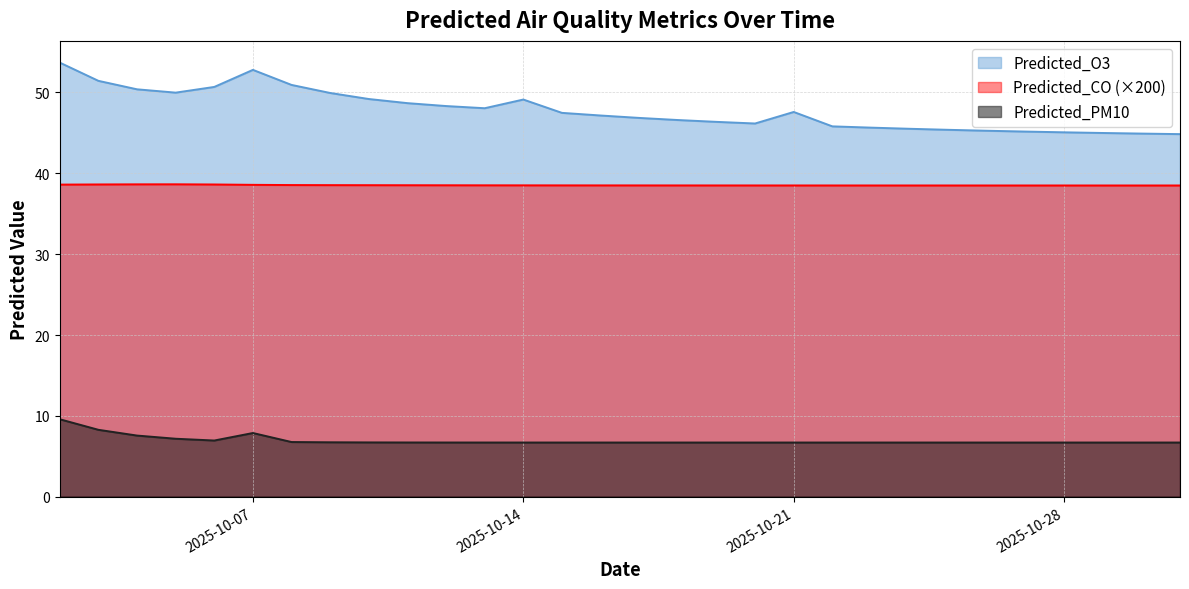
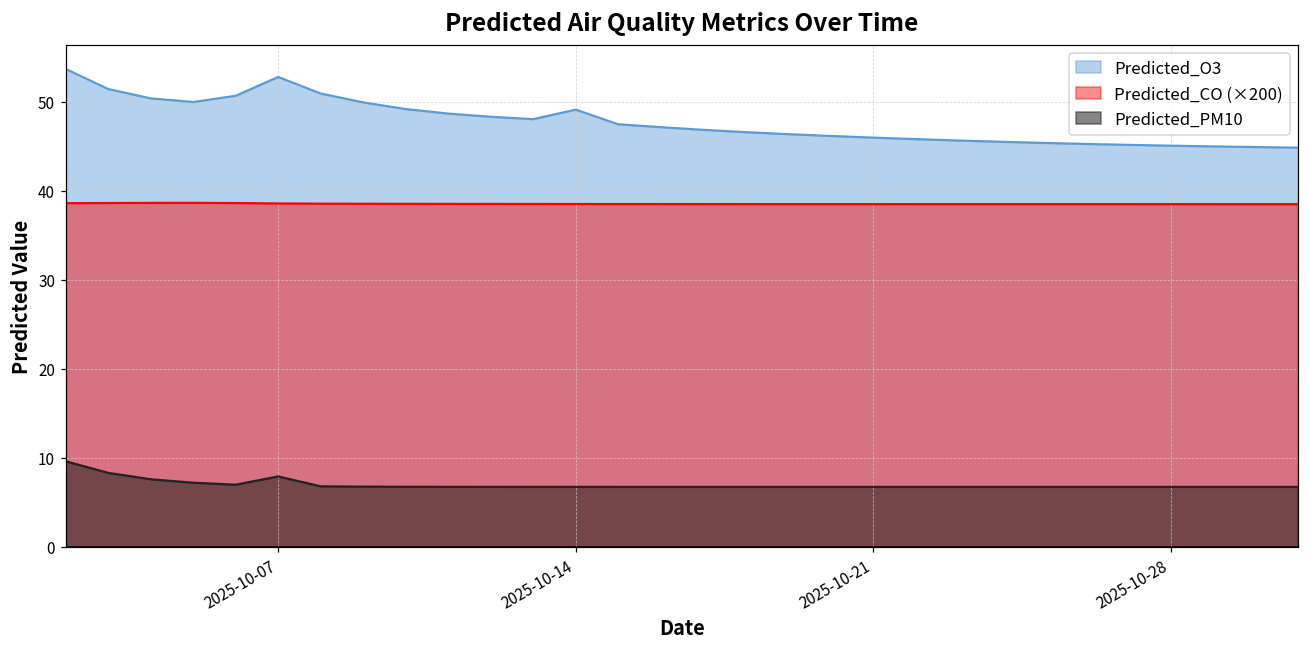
Predicted_O3, 2025-10-21: 48 -> 46
